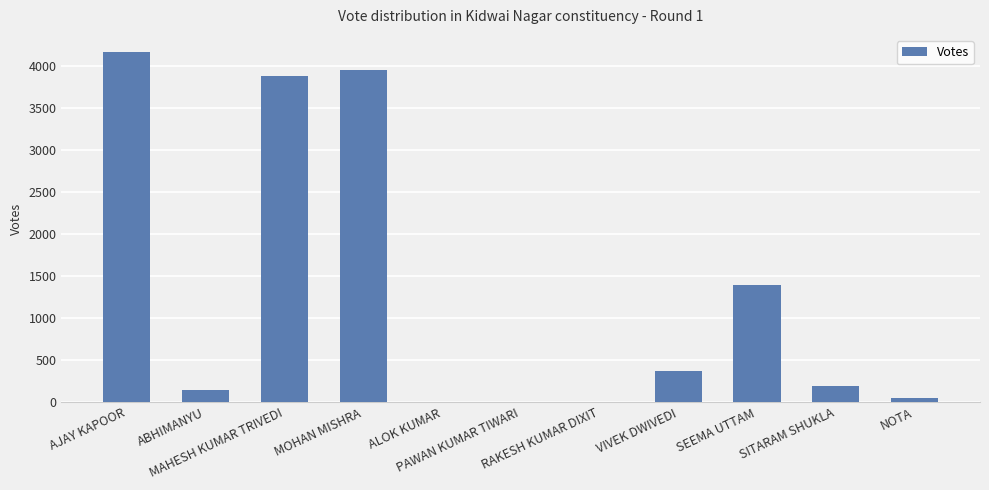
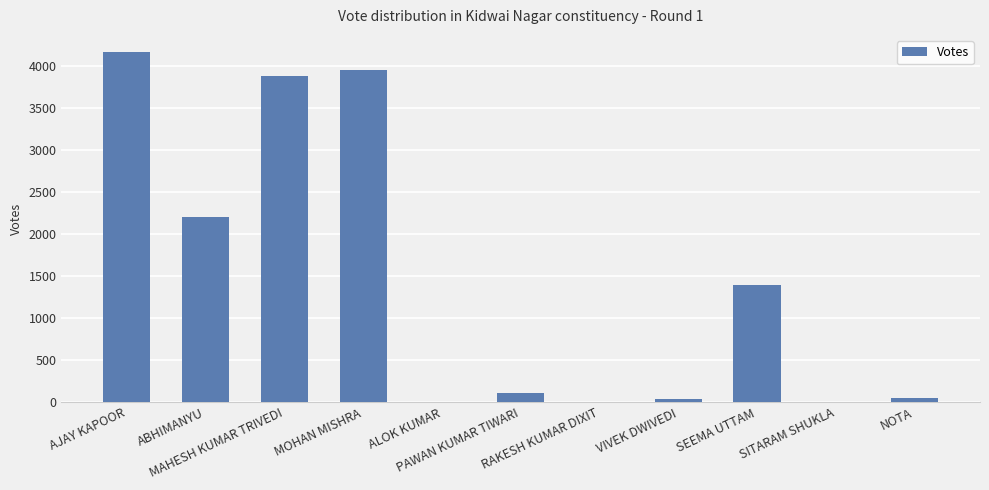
ABHIMANYU: 100 -> 2200
PAWAN KUMAR TIWARI: 0 -> 100
VIVEK DWIVEDI: 400 -> 0
SITARAM SHUKLA: 200 -> 0
